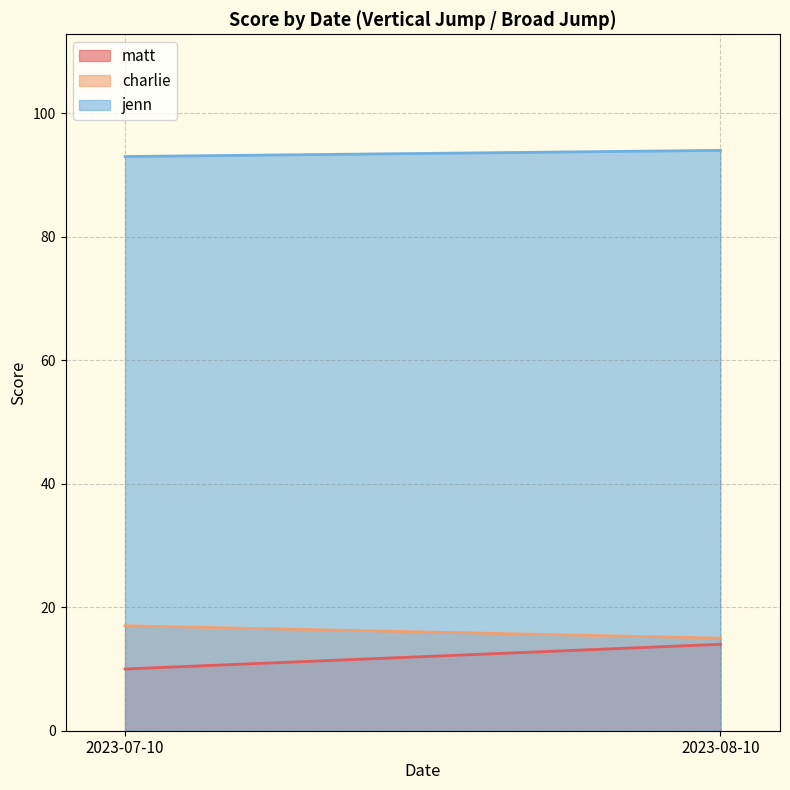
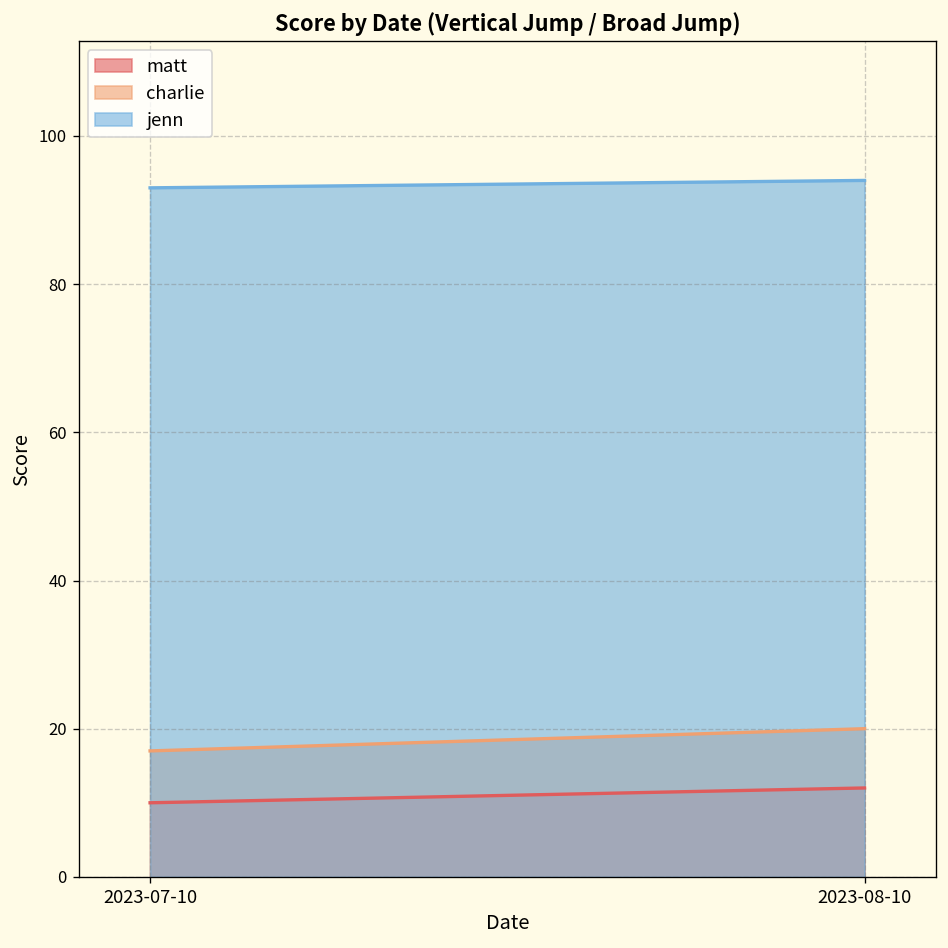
matt, 2023-08-10: 14 -> 12
charlie, 2023-08-10: 15 -> 20
